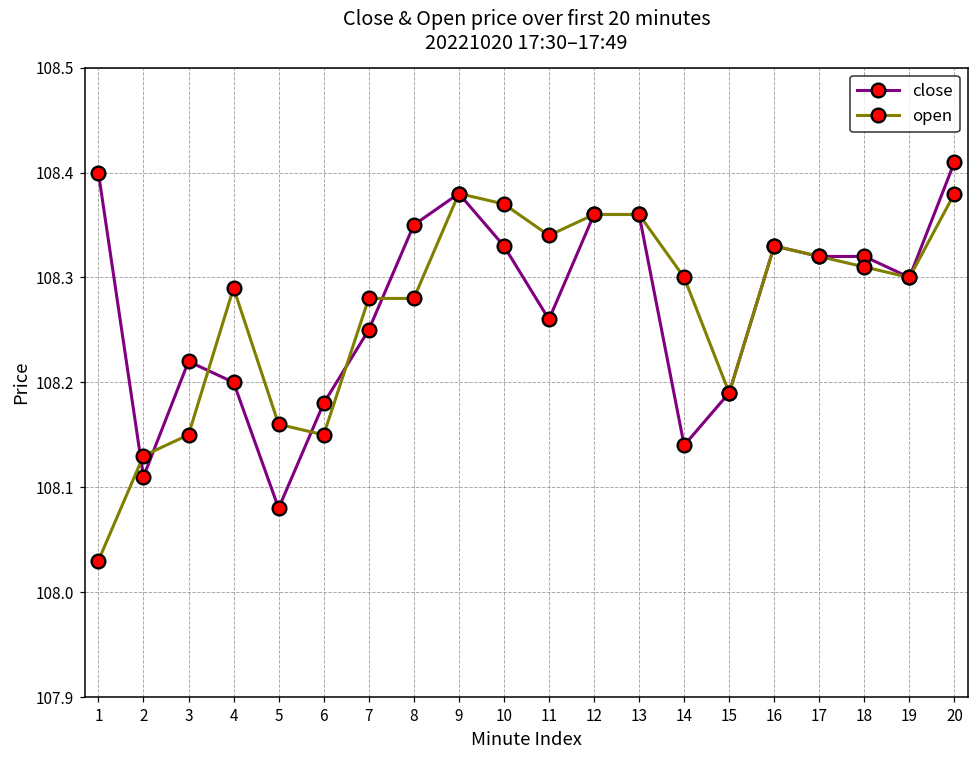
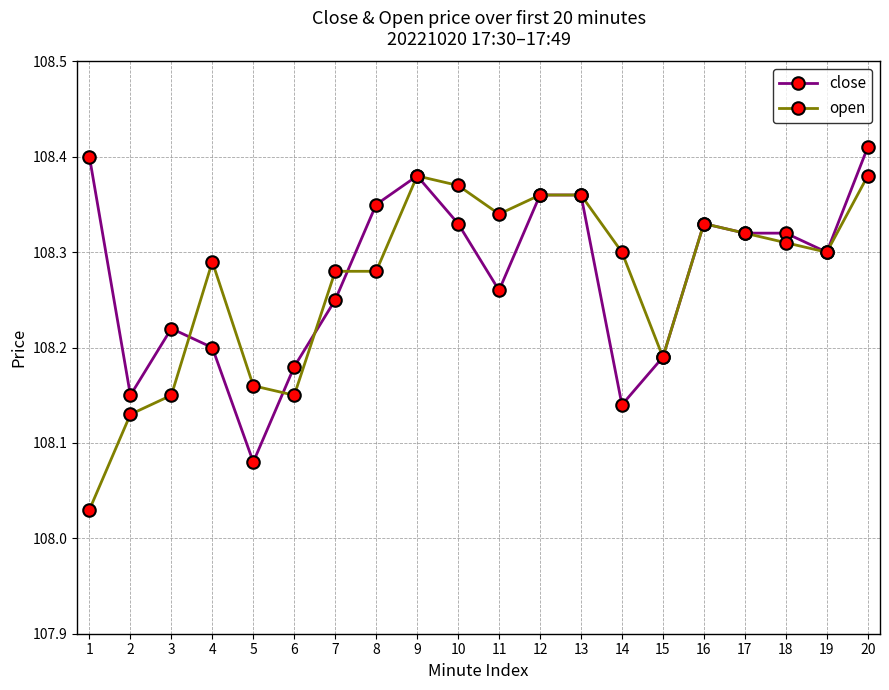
close, 2: 108.11 -> 108.15
